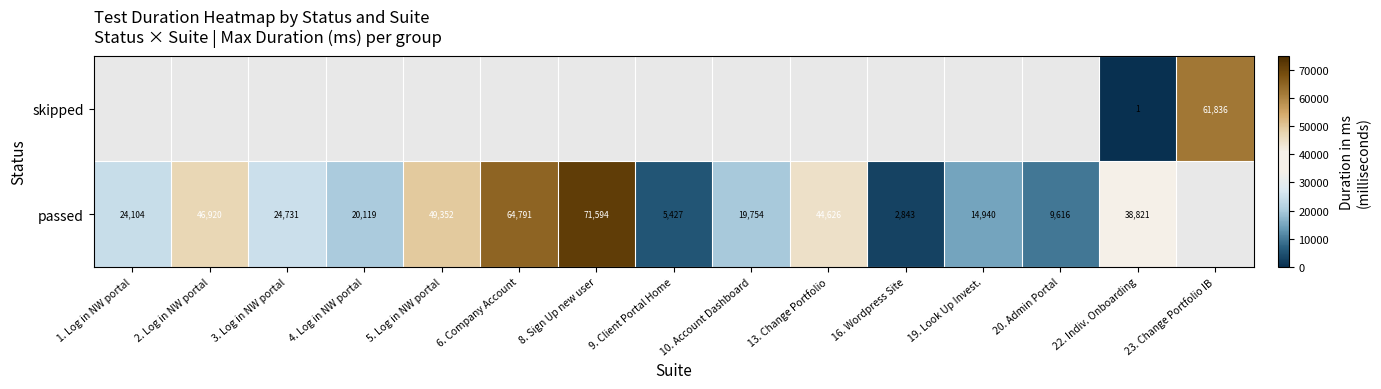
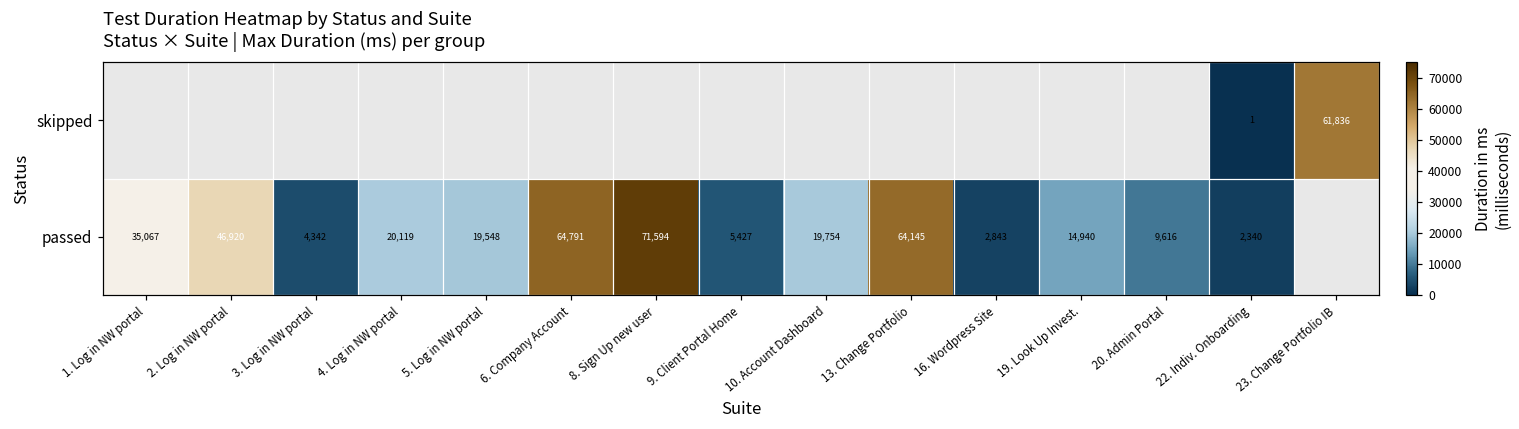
passed, 1. Log in NW portal: 24,104 -> 35,067
passed, 3. Log in NW portal: 24,731 -> 4,342
passed, 5. Log in NW portal: 49,352 -> 19,548
passed, 13. Change Portfolio: 44,626 -> 64,145
passed, 22. Indiv. Onboarding: 38,821 -> 2,340
